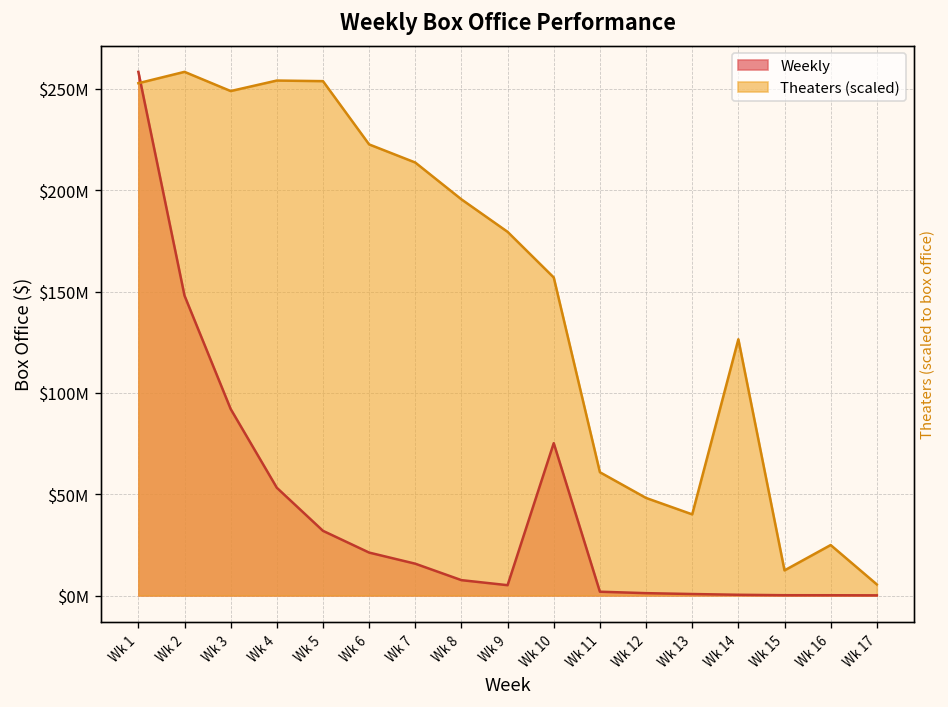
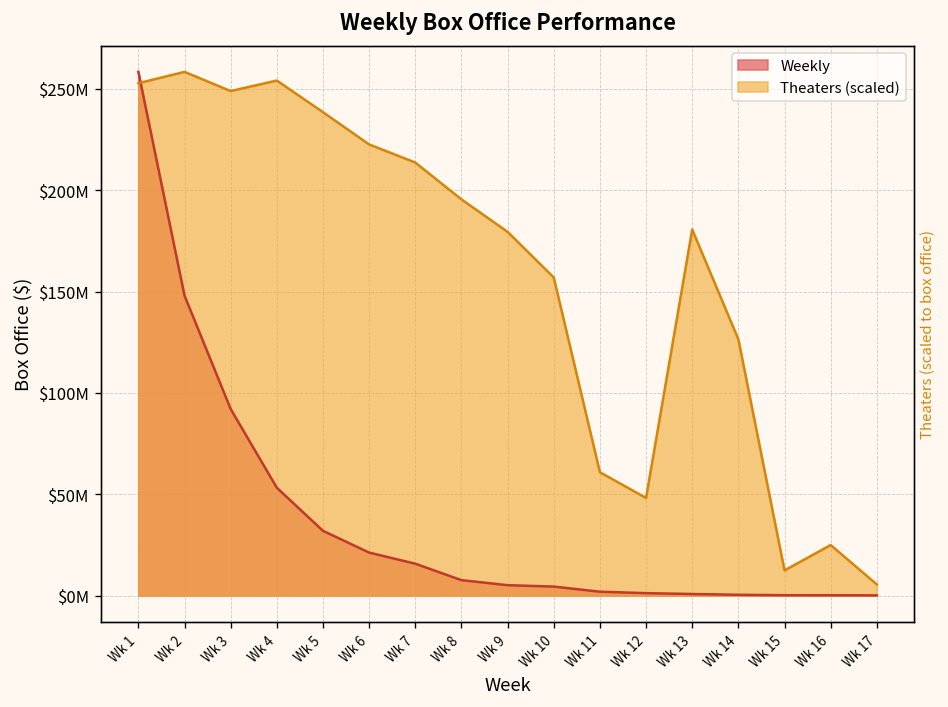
Theaters (scaled), Wk 5: $254000000 -> $239000000
Weekly, Wk 10: $75000000 -> $4000000
Theaters (scaled), Wk 13: $40000000 -> $181000000
